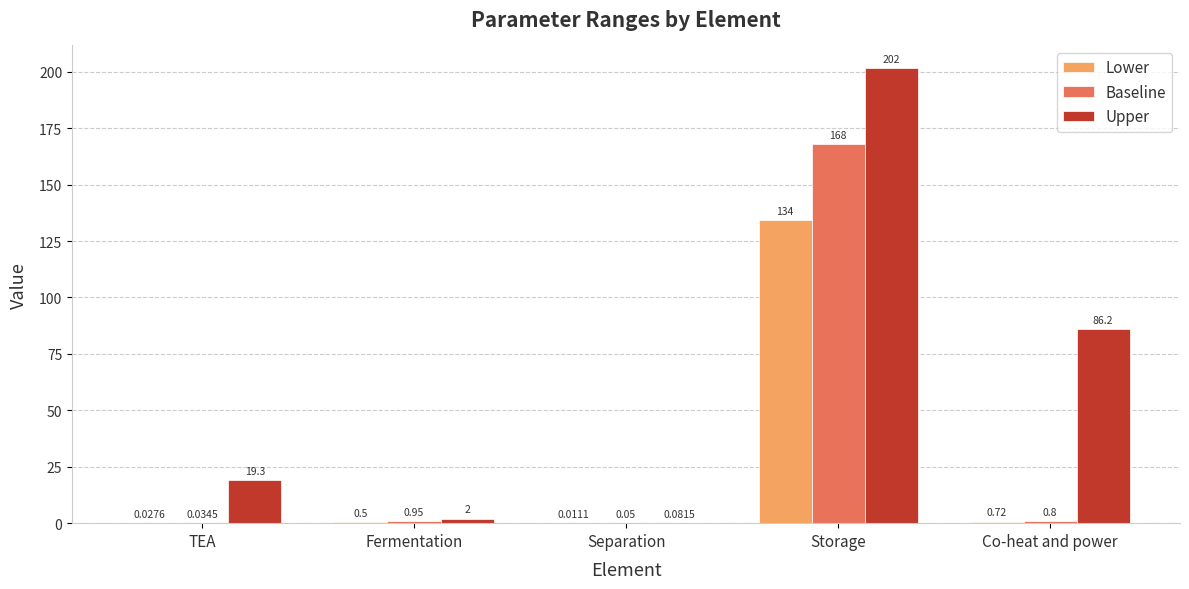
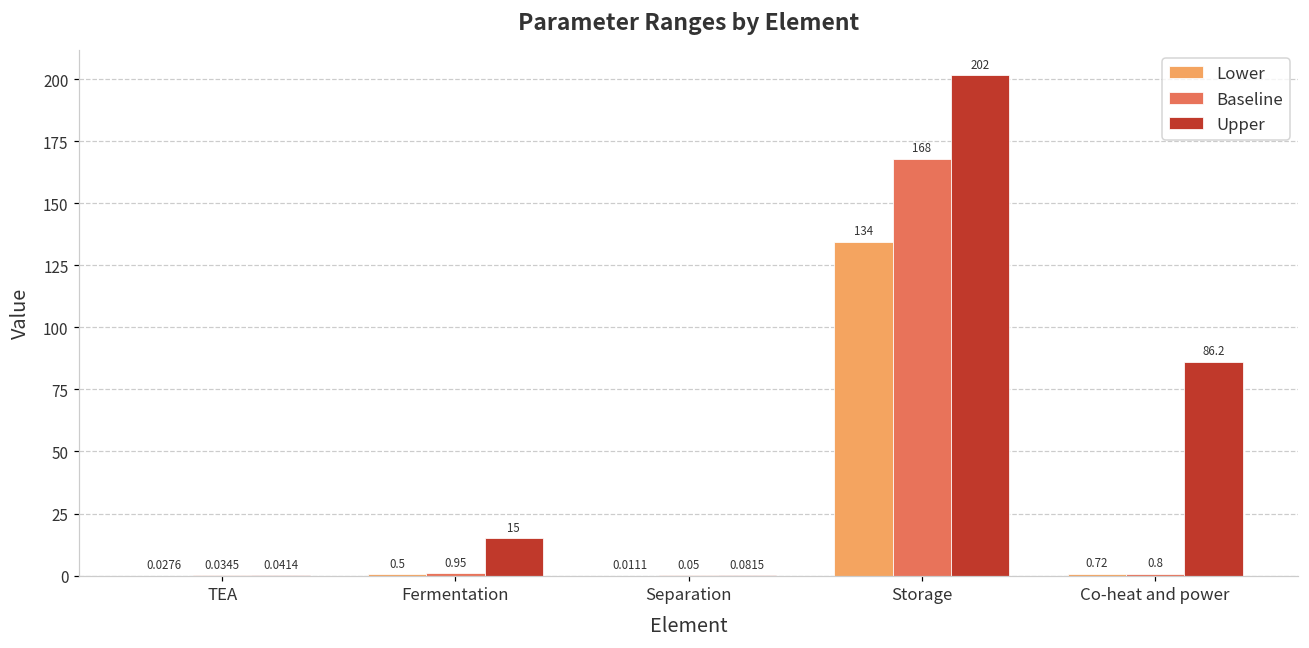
Upper, TEA: 19.3 -> 0.0414
Upper, Fermentation: 2 -> 15
